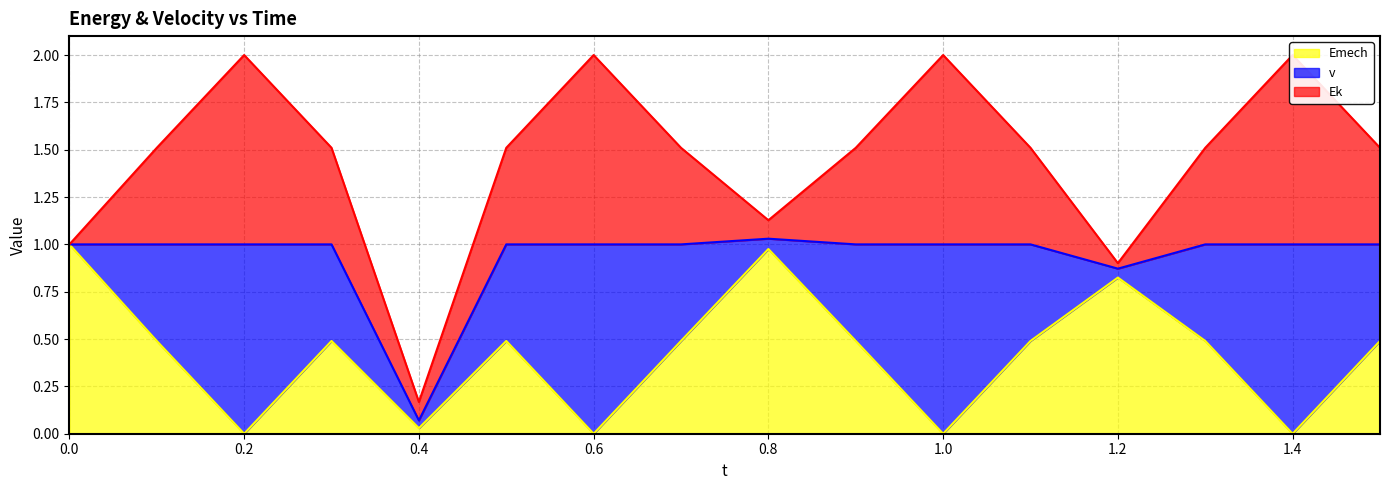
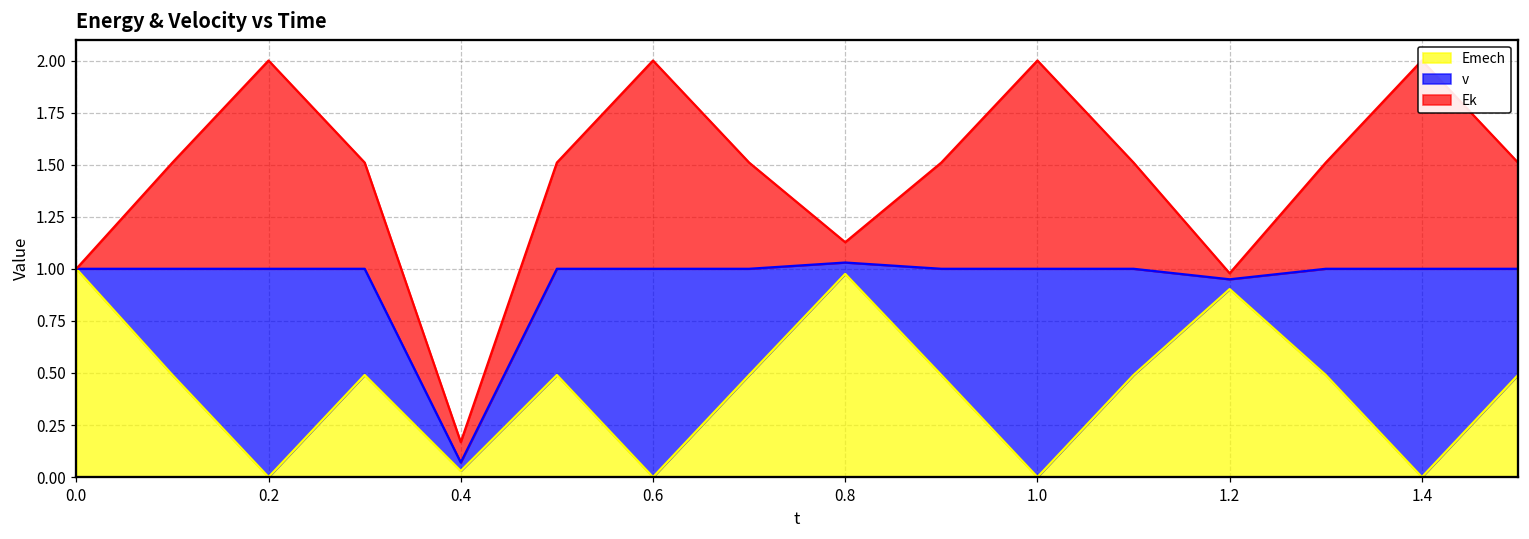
Emech, 1.2: 0.82 -> 0.90
